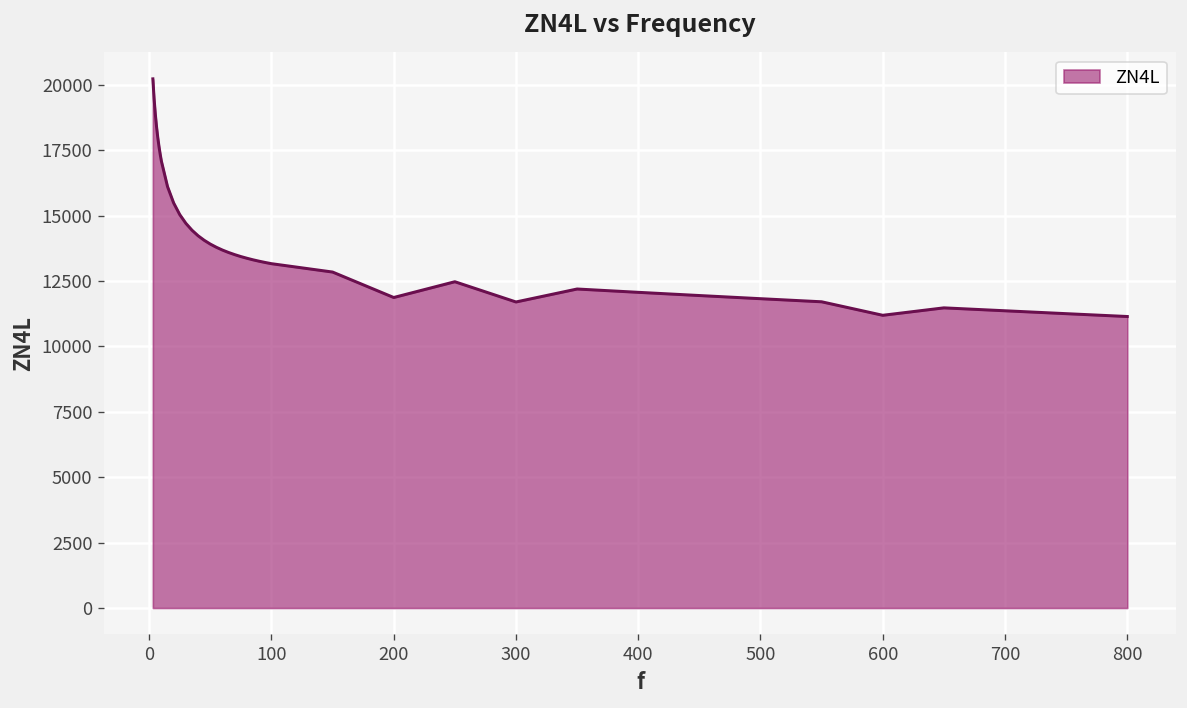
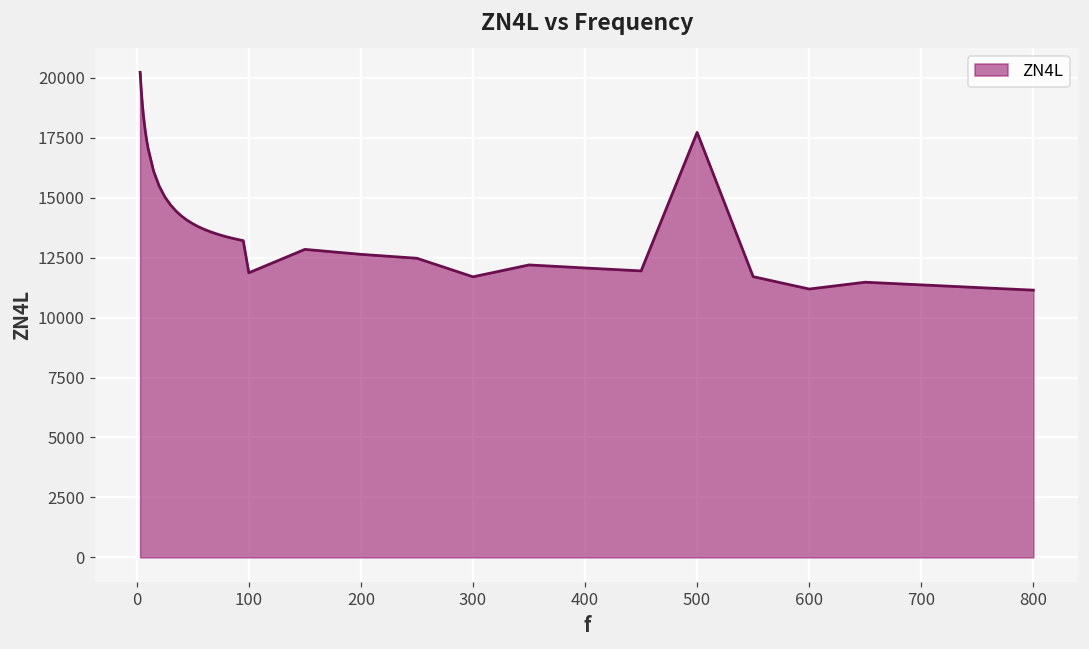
100: 13200 -> 11900
200: 11900 -> 12600
500: 11800 -> 17700
